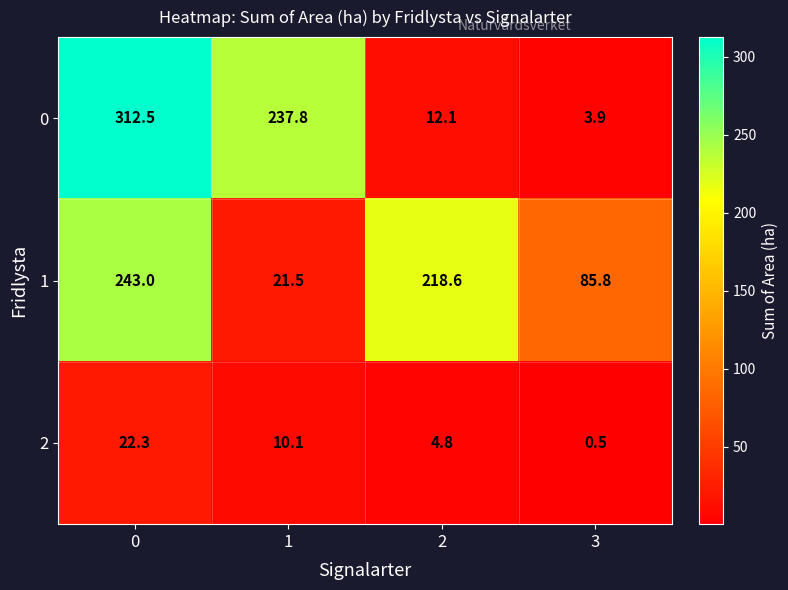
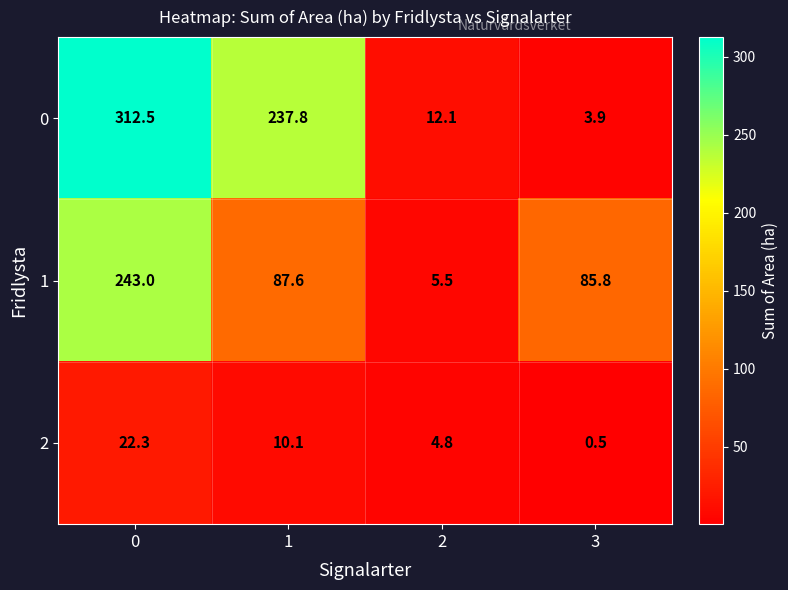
1, 1: 21.5 -> 87.6
1, 2: 218.6 -> 5.5
